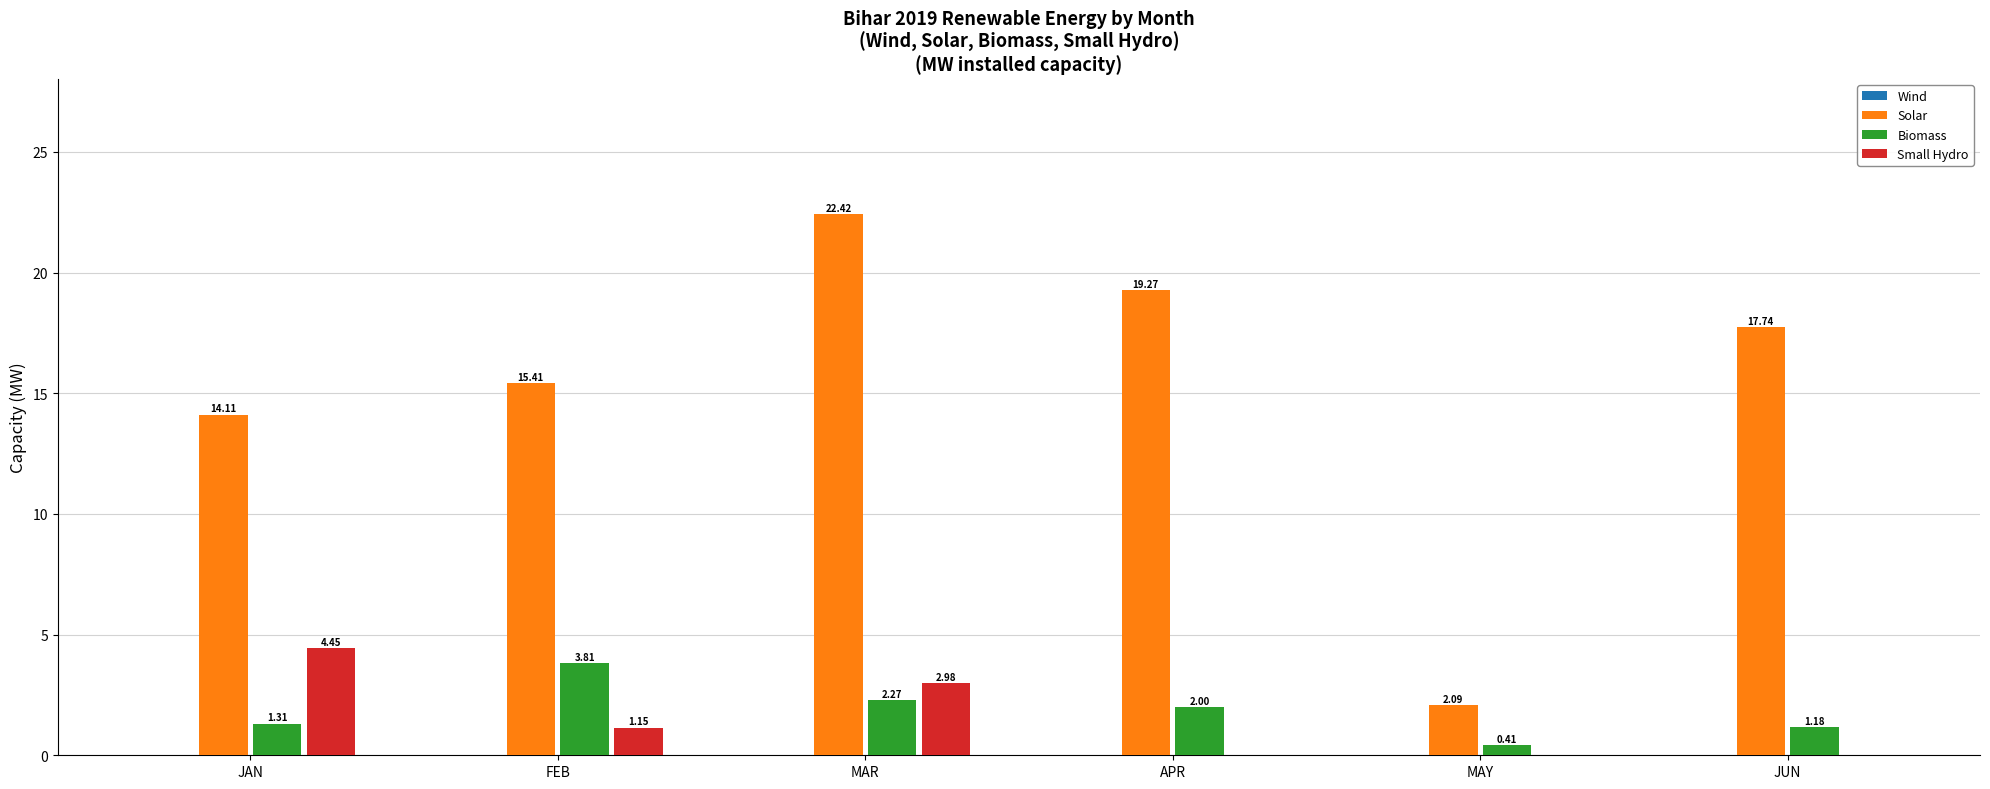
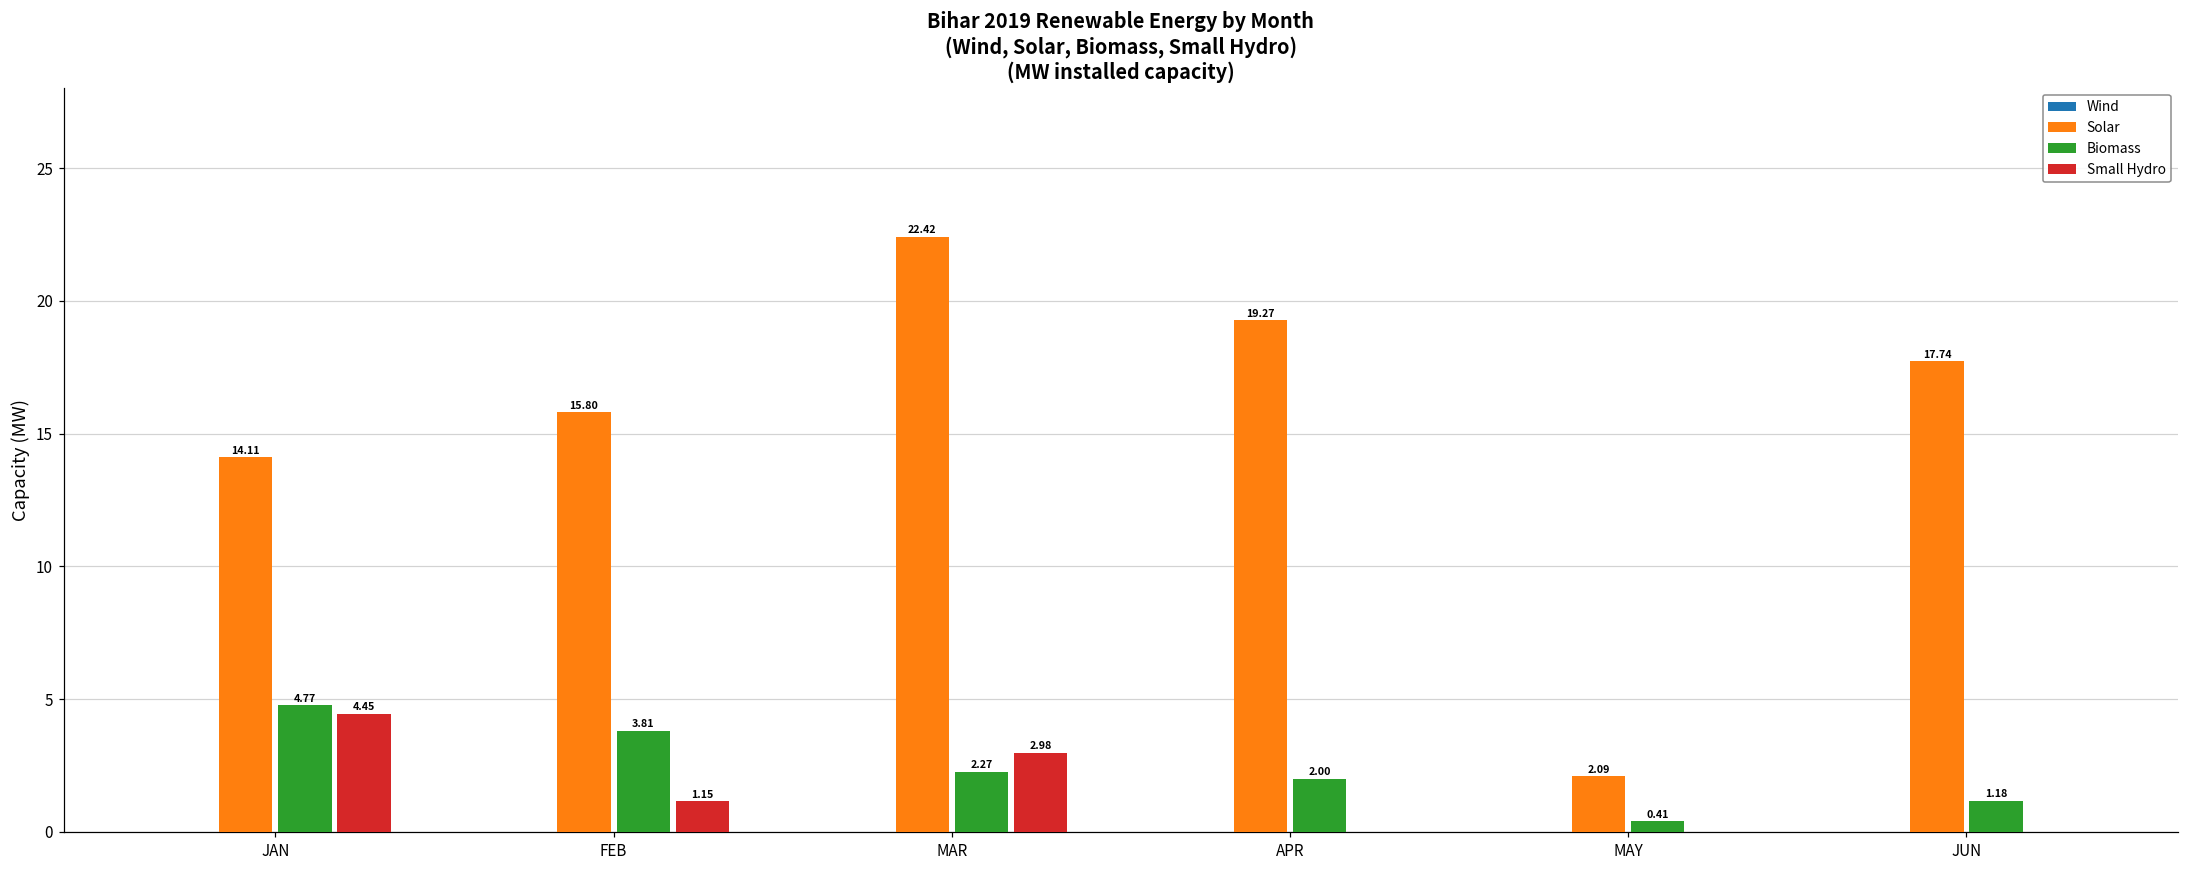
Biomass, JAN: 1.31 -> 4.77
Solar, FEB: 15.41 -> 15.80
